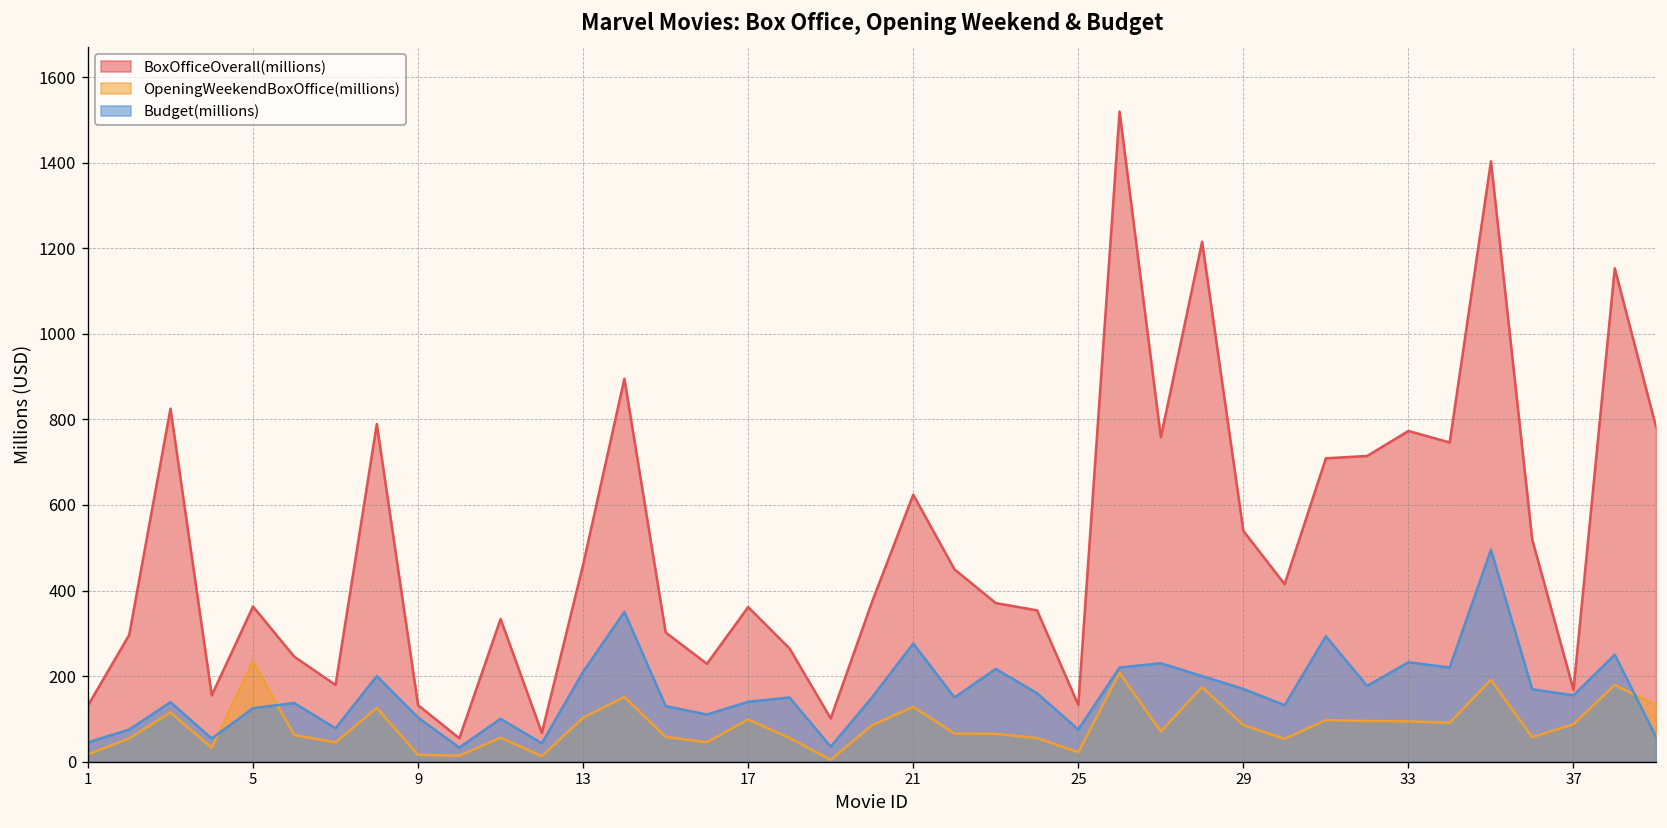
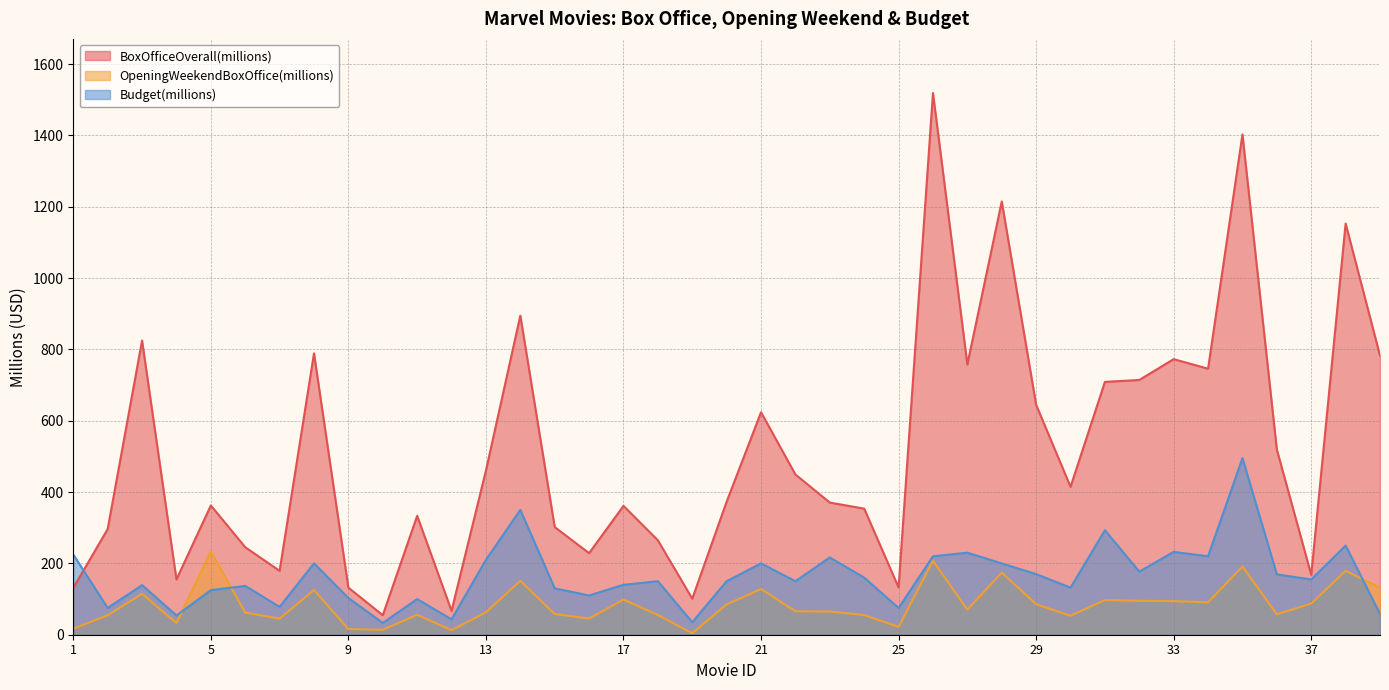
Budget(millions), 1: 50 -> 230
OpeningWeekendBoxOffice(millions), 13: 100 -> 60
Budget(millions), 21: 280 -> 200
BoxOfficeOverall(millions), 29: 540 -> 640
